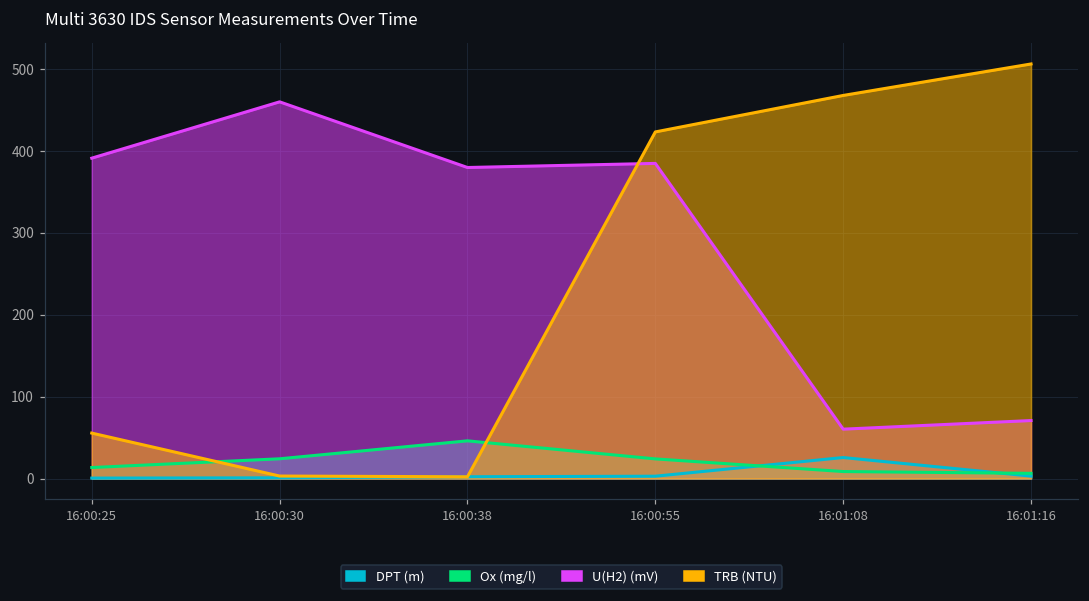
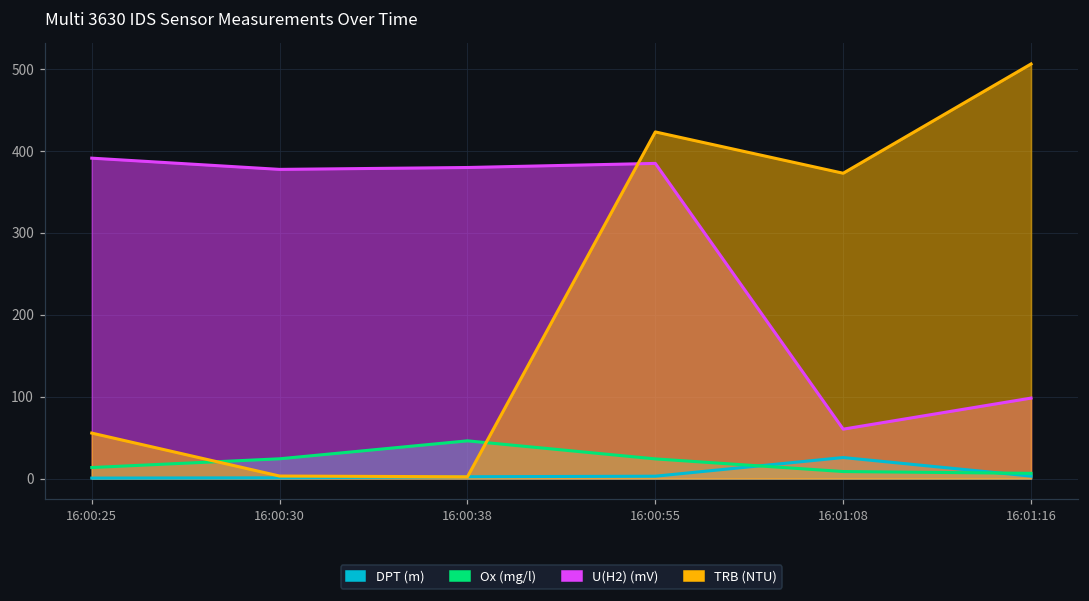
U(H2) (mV), 16:00:30: 460 -> 380
TRB (NTU), 16:01:08: 470 -> 370
U(H2) (mV), 16:01:16: 70 -> 100
